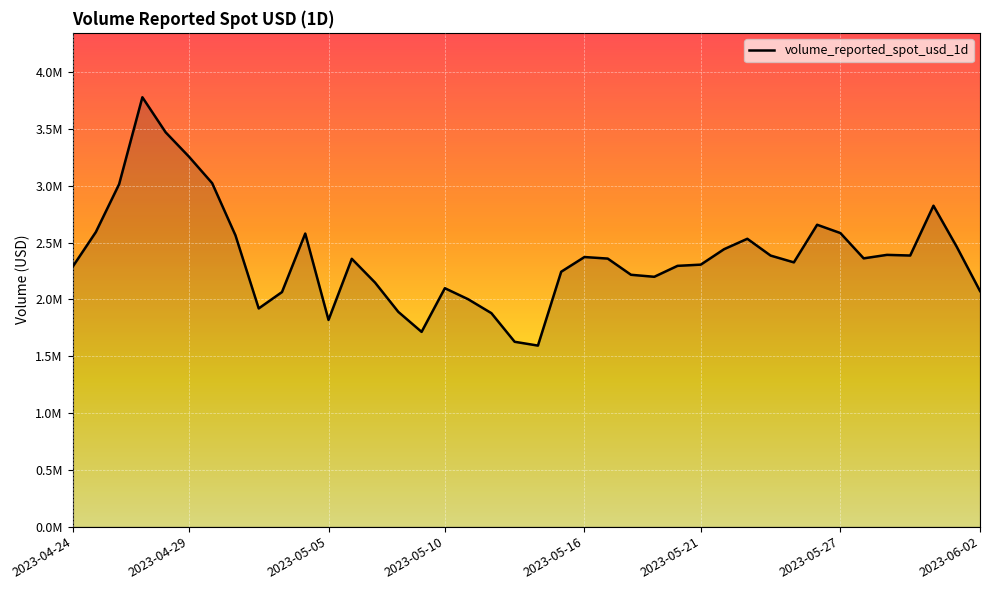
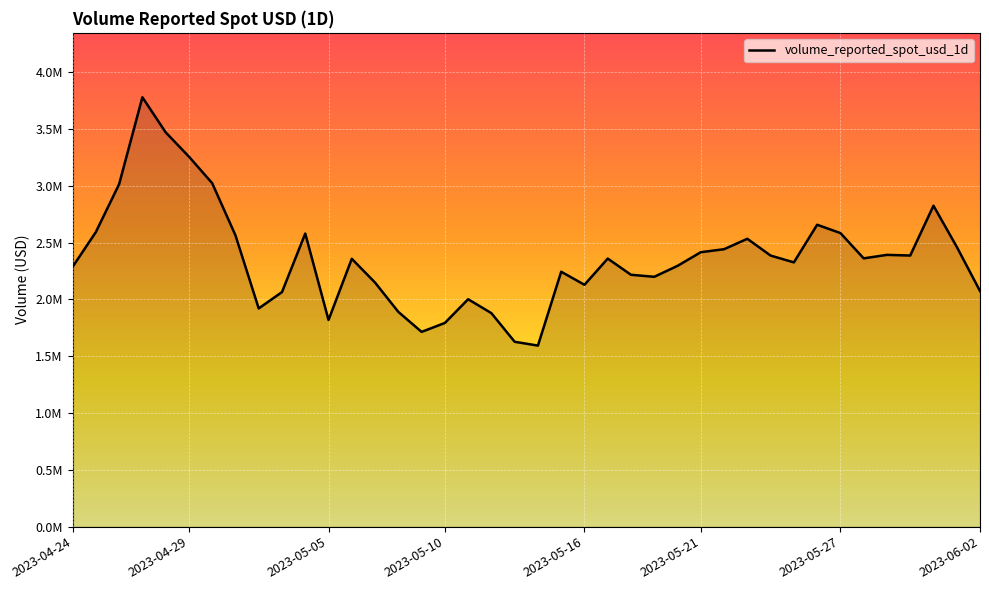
2023-05-10: 2100000 -> 1790000
2023-05-16: 2370000 -> 2130000
2023-05-21: 2310000 -> 2420000
